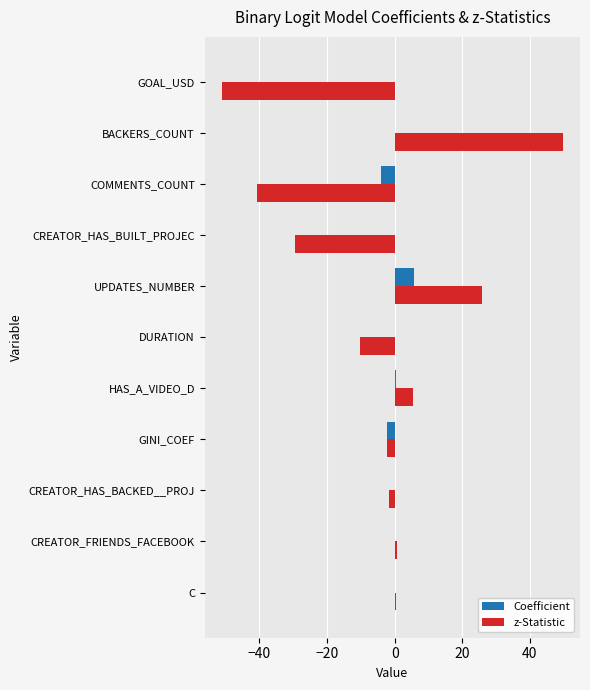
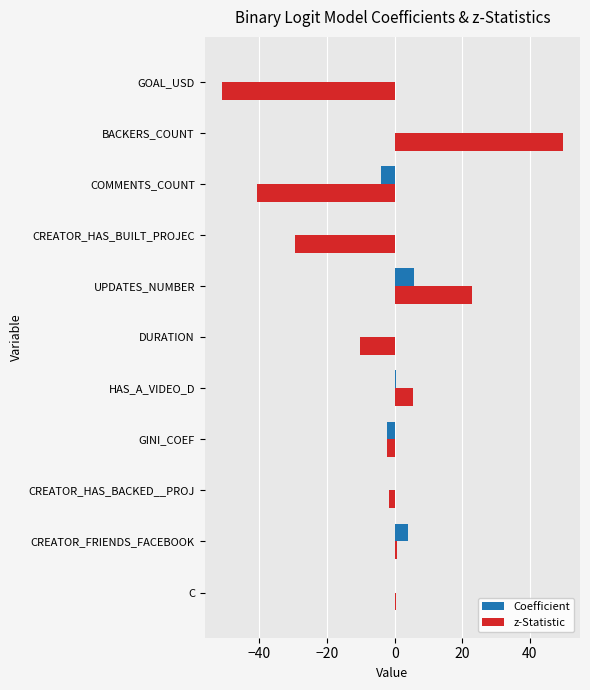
z-Statistic, UPDATES_NUMBER: 26 -> 23
Coefficient, CREATOR_FRIENDS_FACEBOOK: 0 -> 4
